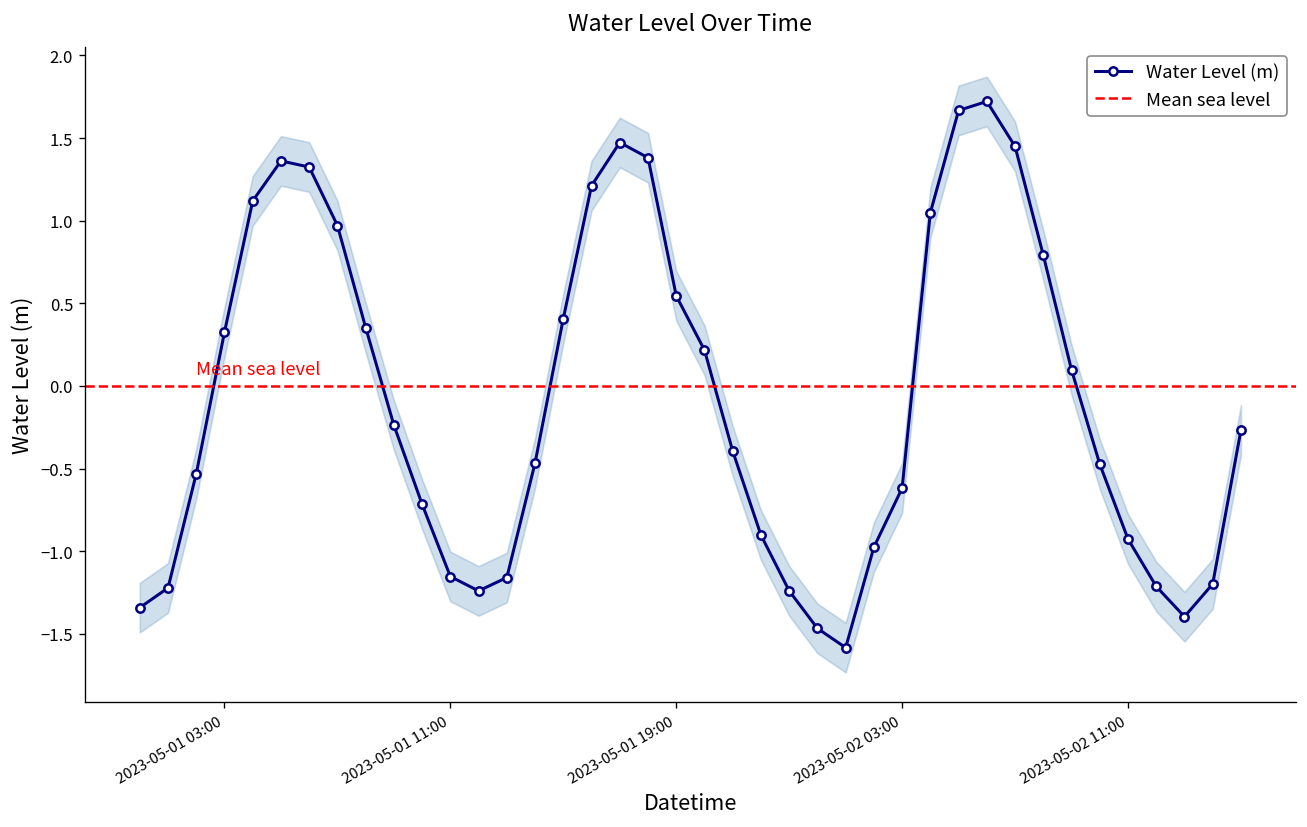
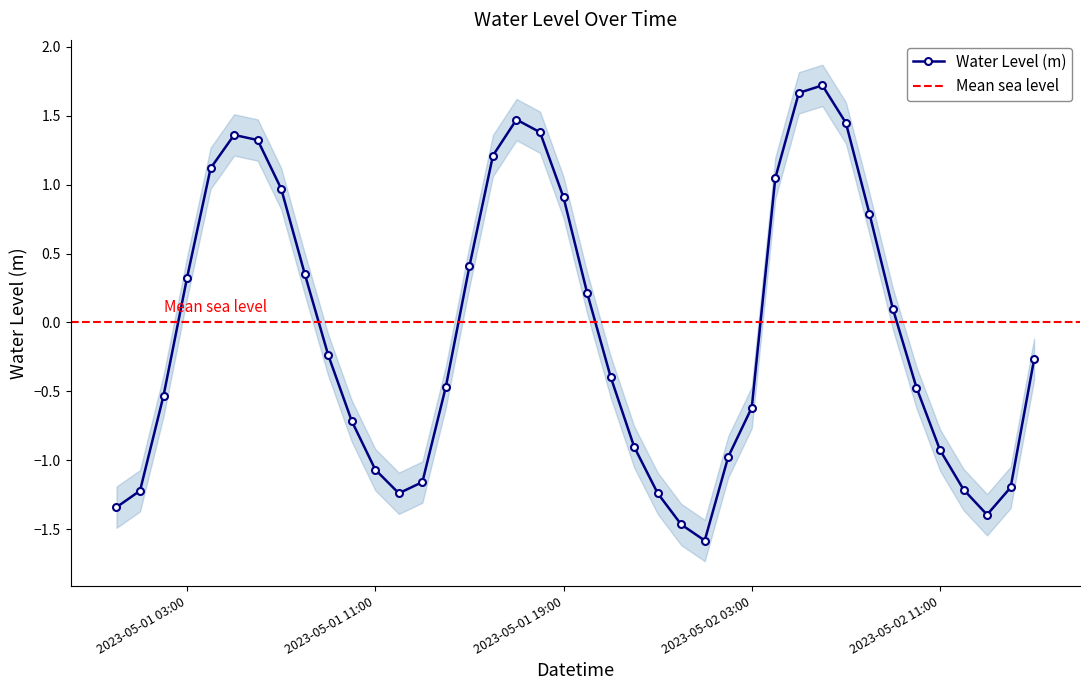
Water Level (m), 2023-05-01 11:00: -1.15 -> -1.07
Water Level (m), 2023-05-01 19:00: 0.55 -> 0.91
